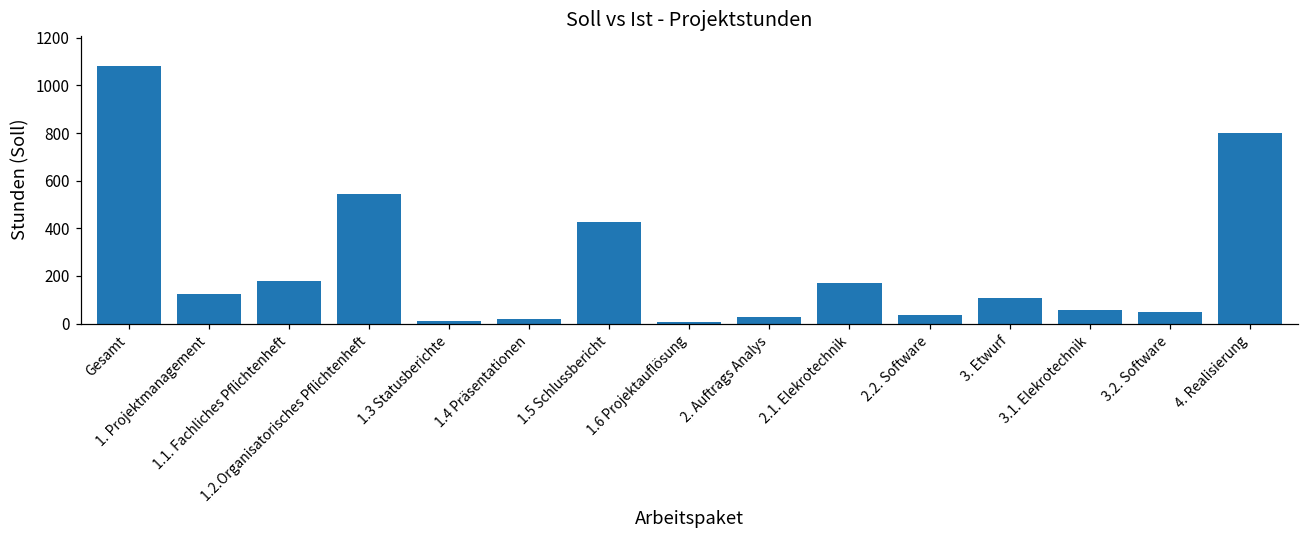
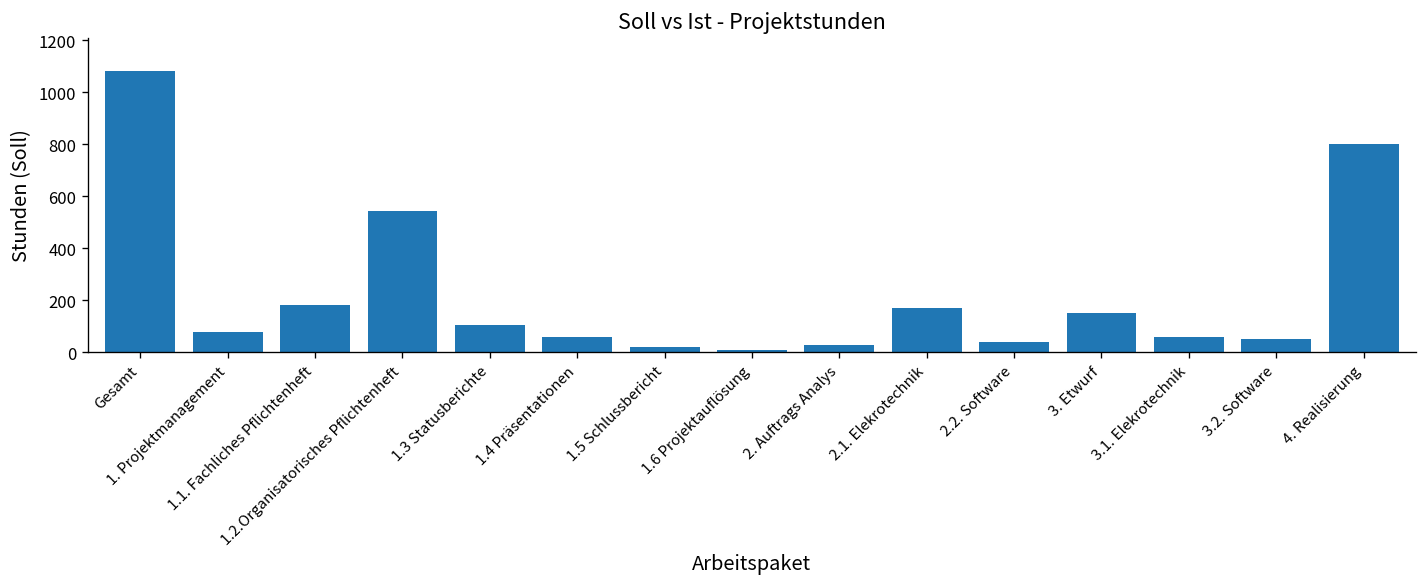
1. Projektmanagement: 120 -> 80
1.3 Statusberichte: 10 -> 110
1.4 Präsentationen: 20 -> 60
1.5 Schlussbericht: 430 -> 20
3. Etwurf: 110 -> 150
